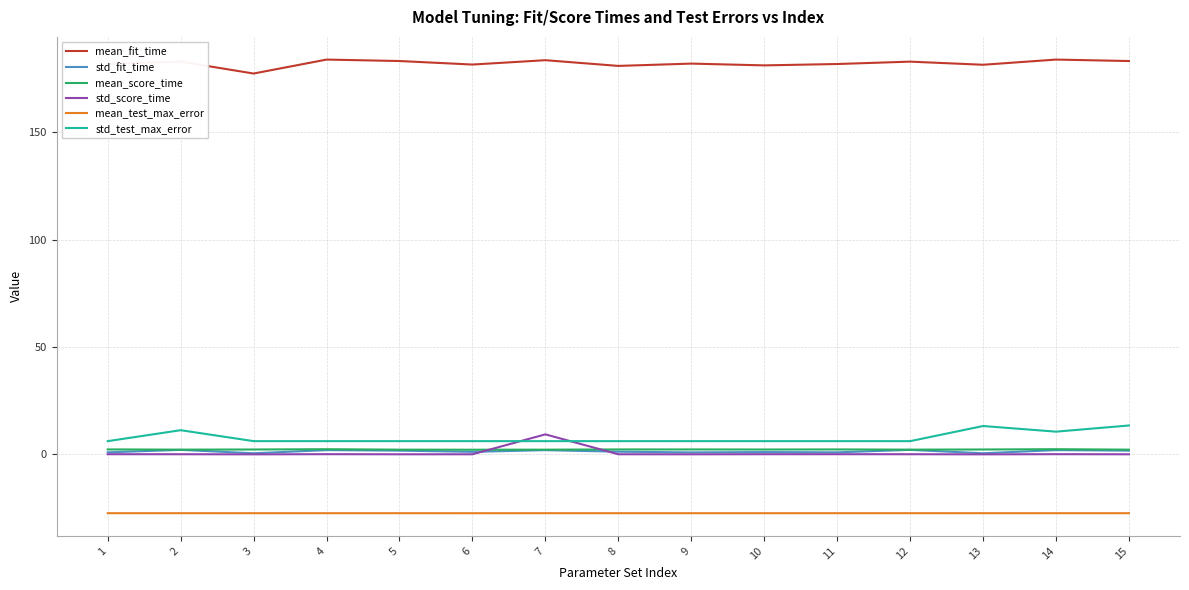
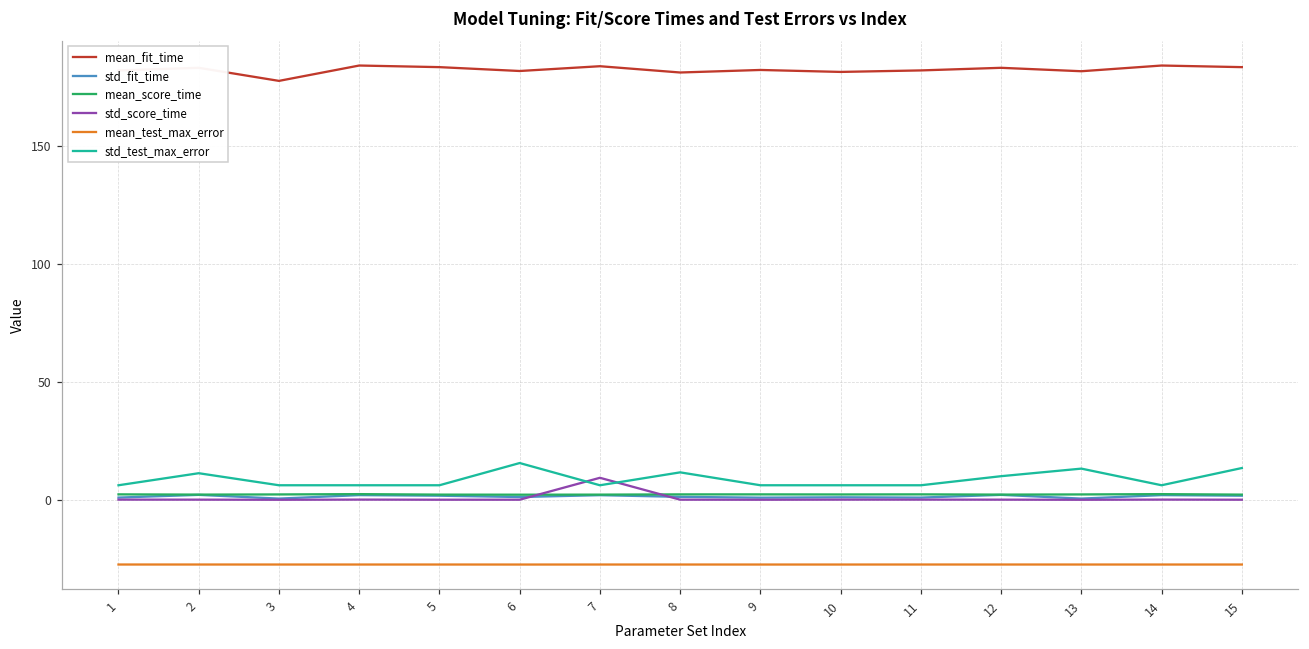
std_test_max_error, 6: 6 -> 16
std_test_max_error, 8: 6 -> 12
std_test_max_error, 12: 6 -> 10
std_test_max_error, 14: 11 -> 6
